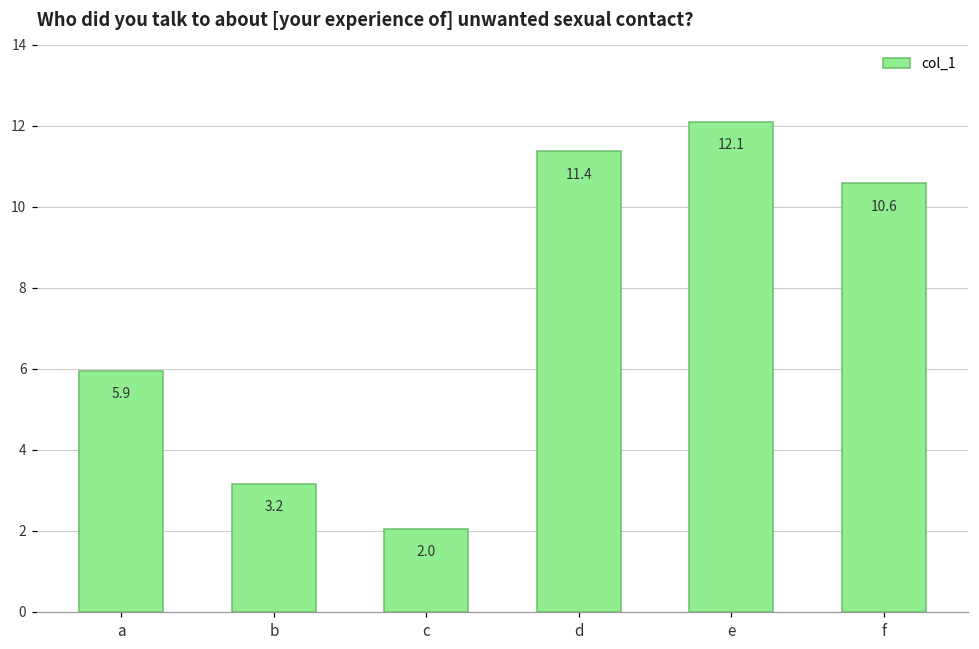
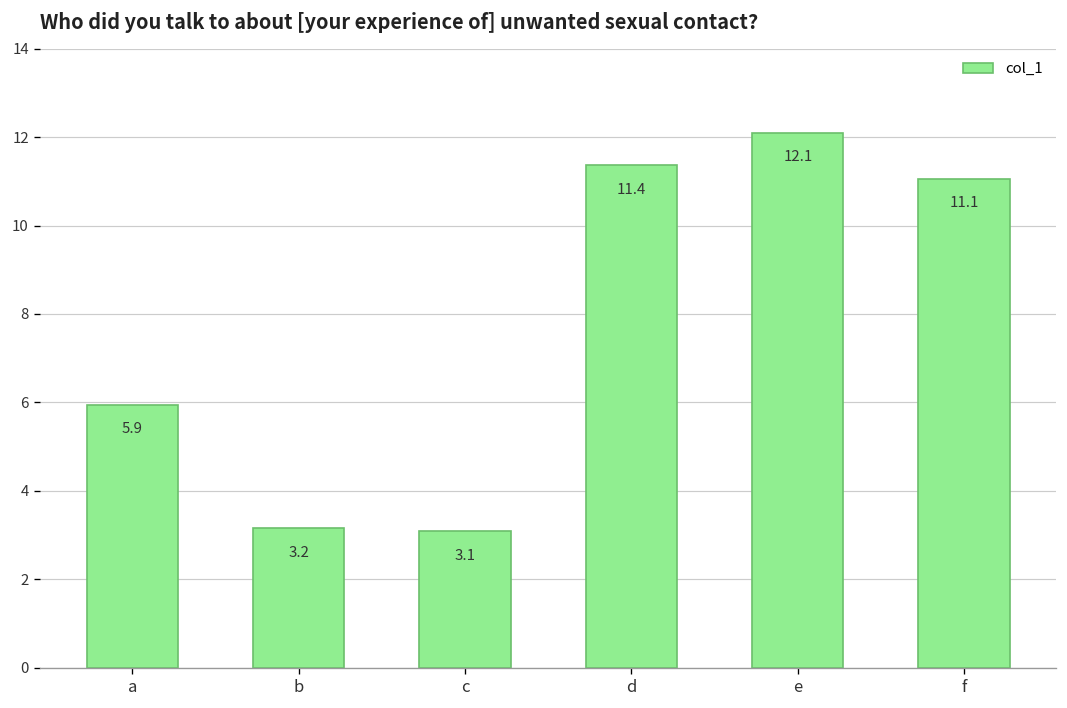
c: 2.0 -> 3.1
f: 10.6 -> 11.1
